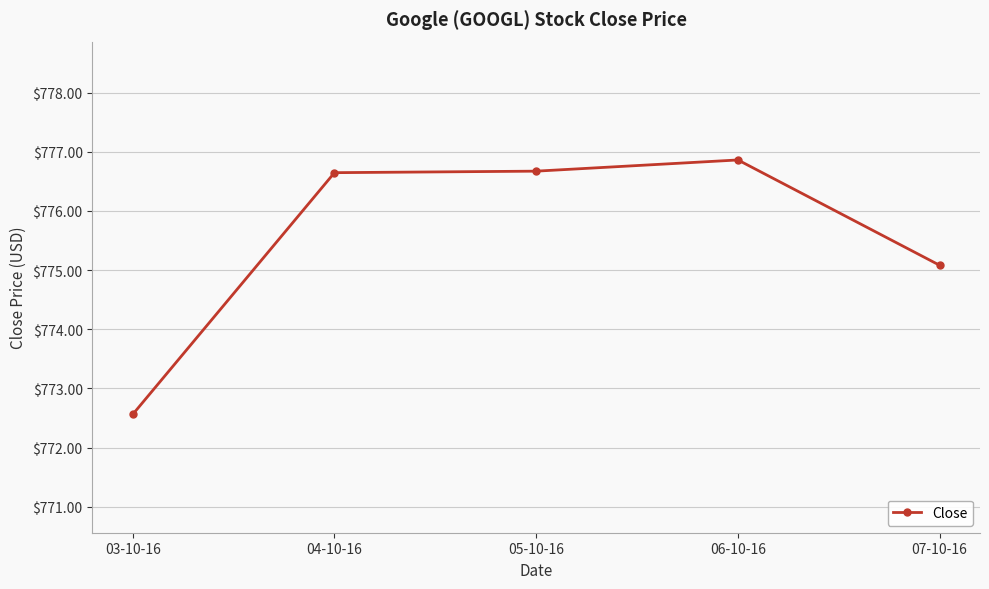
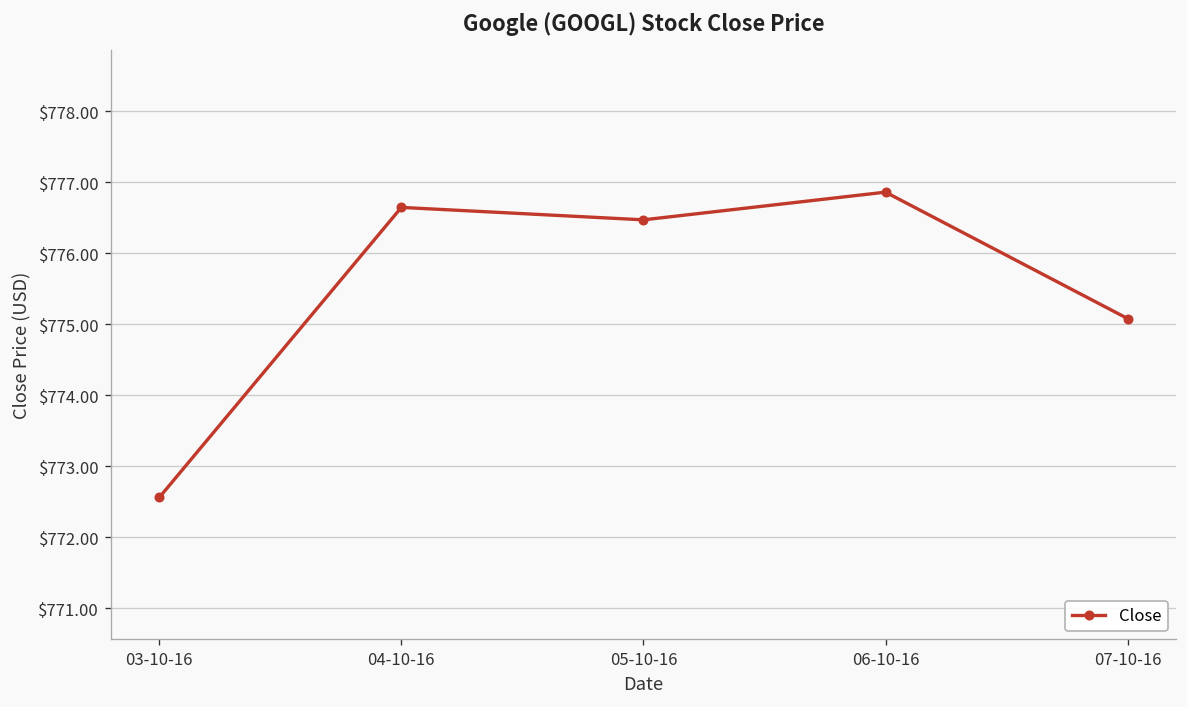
05-10-16: $776.7 -> $776.5
